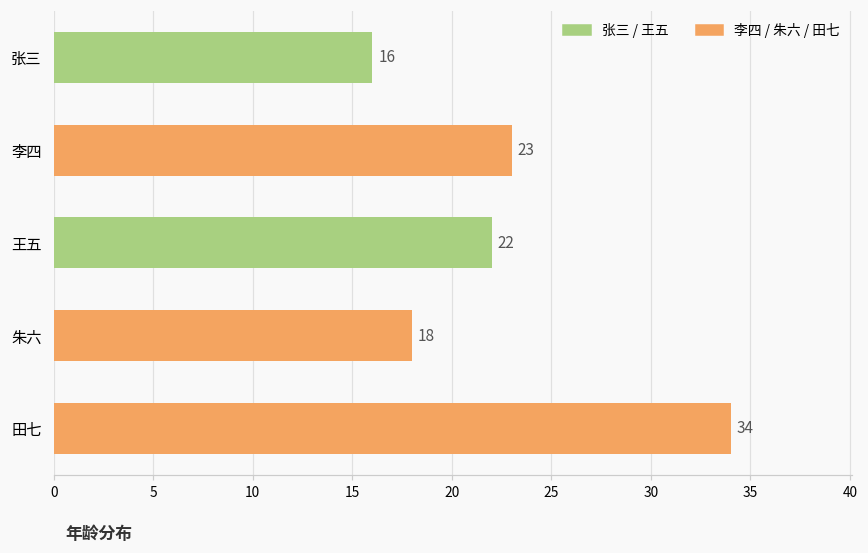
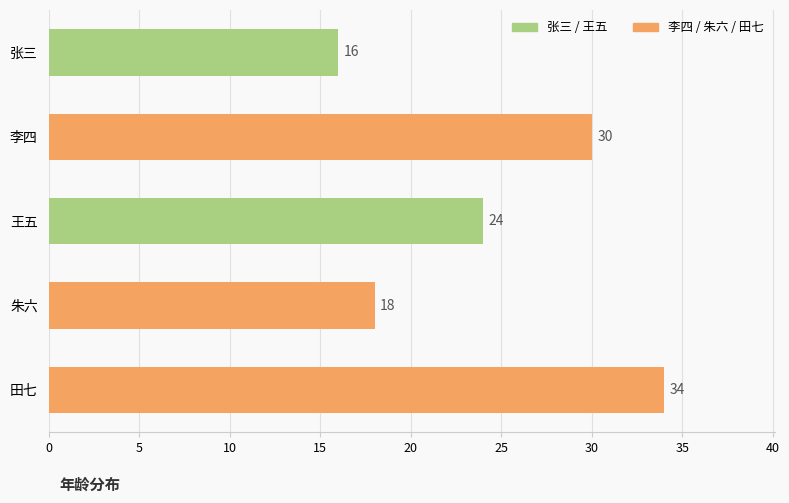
李四: 23 -> 30
王五: 22 -> 24
